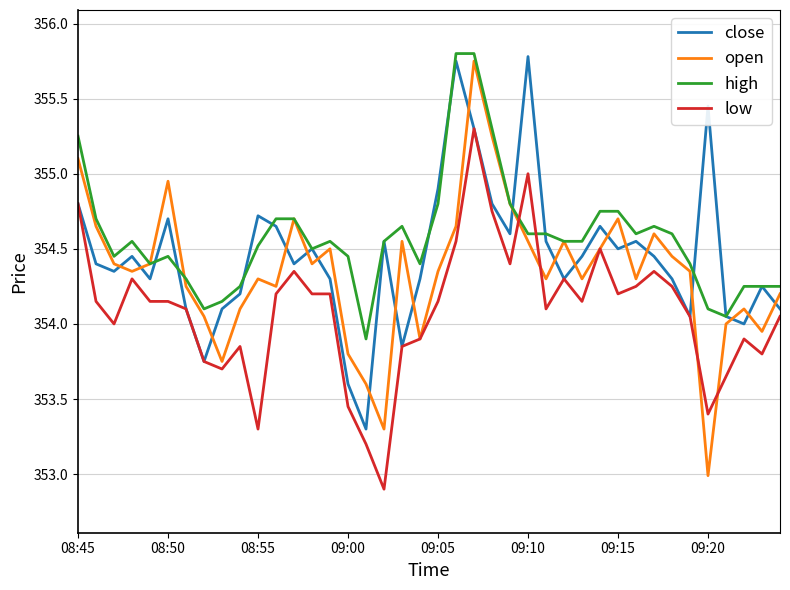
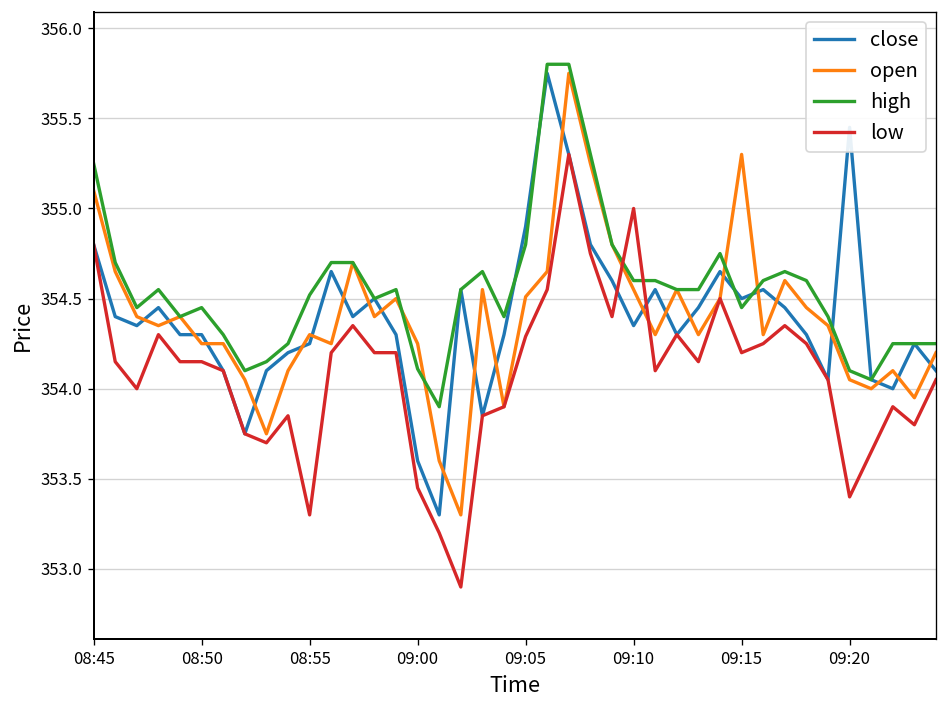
close, 08:50: 354.7 -> 354.3
open, 08:50: 354.95 -> 354.25
close, 08:55: 354.72 -> 354.25
open, 09:00: 353.80 -> 354.25
high, 09:00: 354.45 -> 354.11
open, 09:05: 354.35 -> 354.51
low, 09:05: 354.15 -> 354.29
close, 09:10: 355.78 -> 354.35
open, 09:15: 354.7 -> 355.3
high, 09:15: 354.75 -> 354.45
open, 09:20: 352.99 -> 354.05
